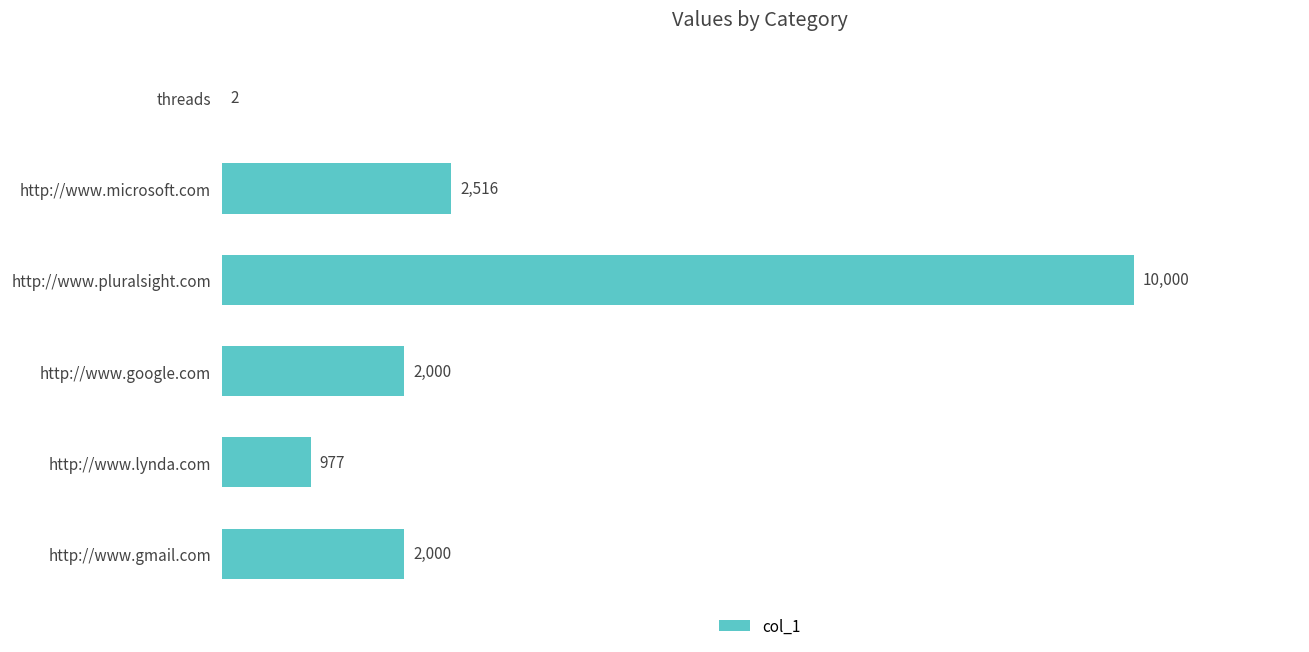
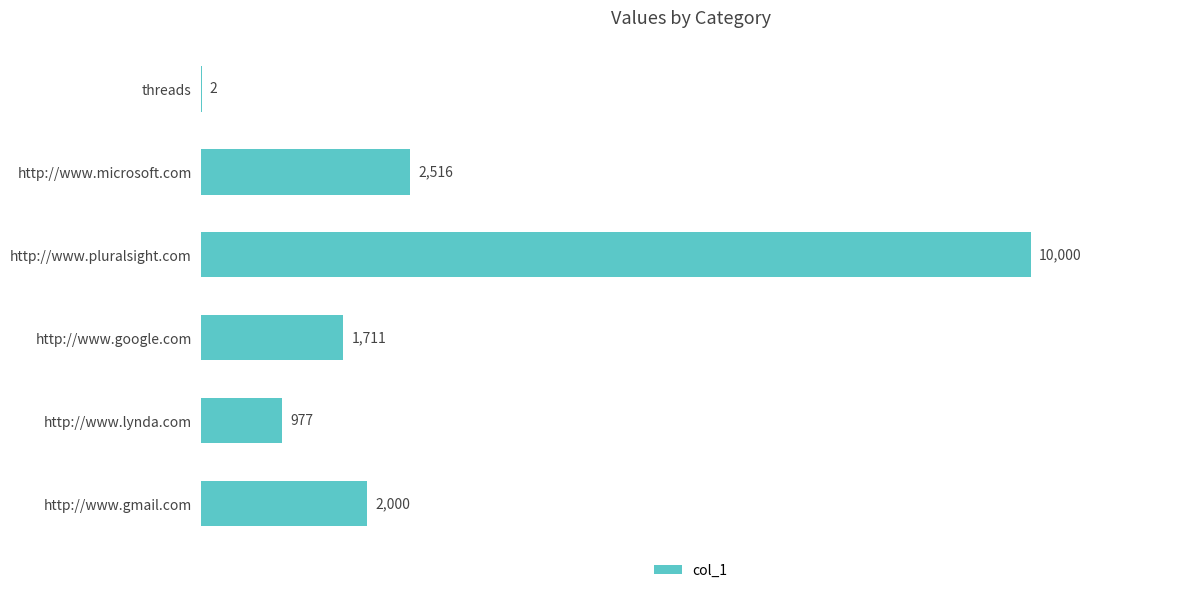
http://www.google.com: 2,000 -> 1,711
